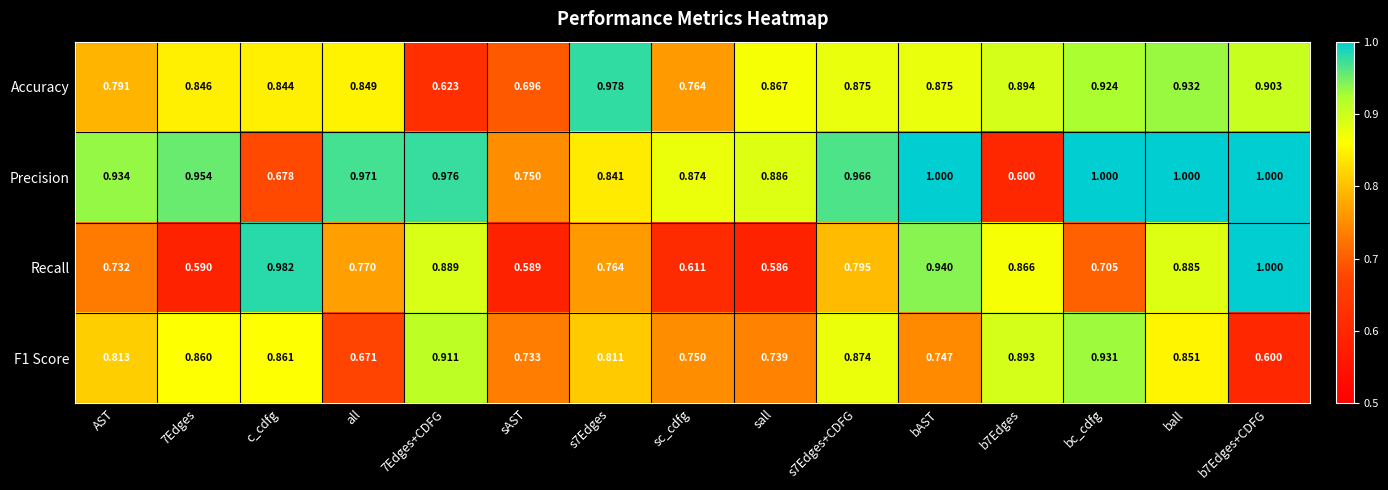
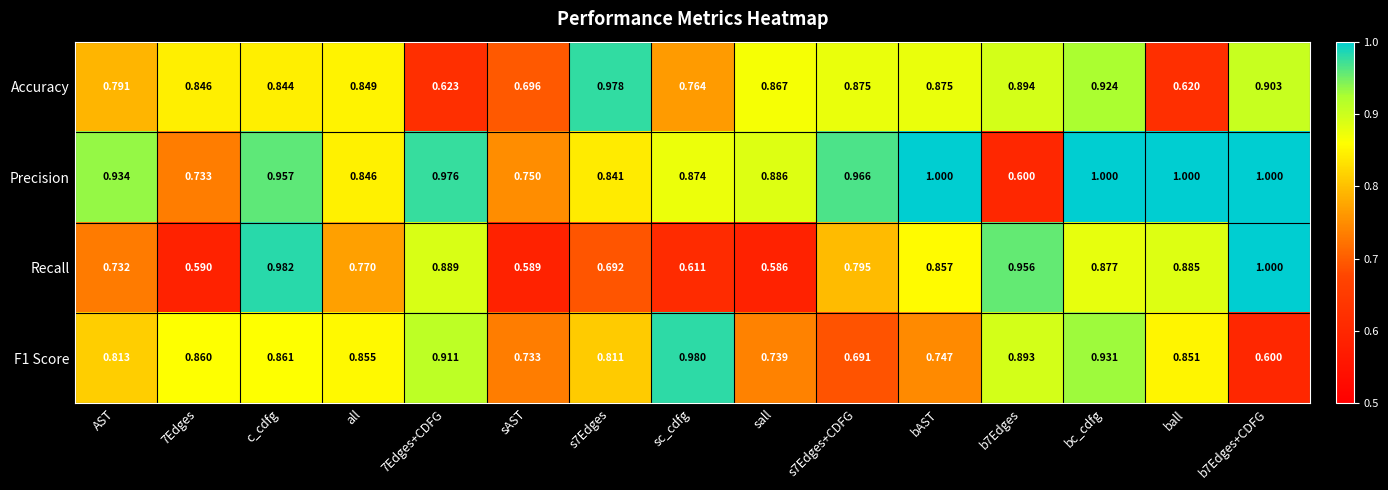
Accuracy, ball: 0.932 -> 0.620
Precision, 7Edges: 0.954 -> 0.733
Precision, c_cdfg: 0.678 -> 0.957
Precision, all: 0.971 -> 0.846
Recall, s7Edges: 0.764 -> 0.692
Recall, bAST: 0.940 -> 0.857
Recall, b7Edges: 0.866 -> 0.956
Recall, bc_cdfg: 0.705 -> 0.877
F1 Score, all: 0.671 -> 0.855
F1 Score, sc_cdfg: 0.750 -> 0.980
F1 Score, s7Edges+CDFG: 0.874 -> 0.691
